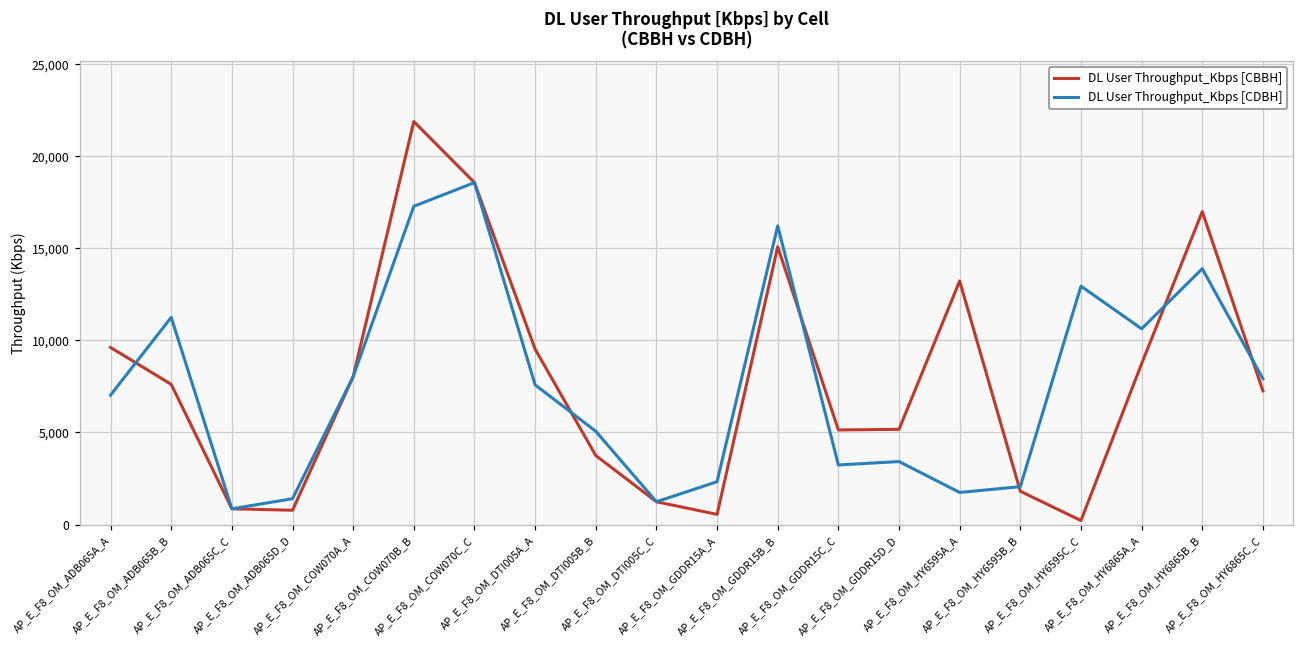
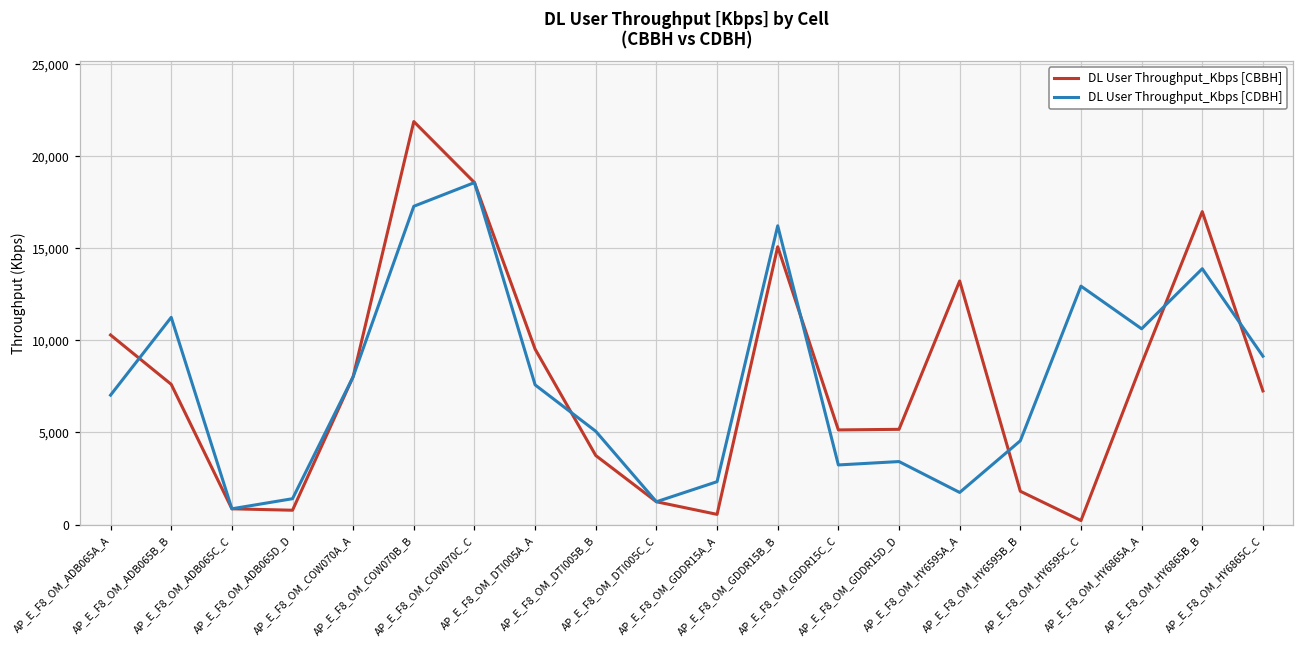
DL User Throughput_Kbps [CBBH], AP_E_F8_OM_ADB065A_A: 9,600 -> 10,300
DL User Throughput_Kbps [CDBH], AP_E_F8_OM_HY6595B_B: 2,100 -> 4,500
DL User Throughput_Kbps [CDBH], AP_E_F8_OM_HY6865C_C: 7,900 -> 9,100
